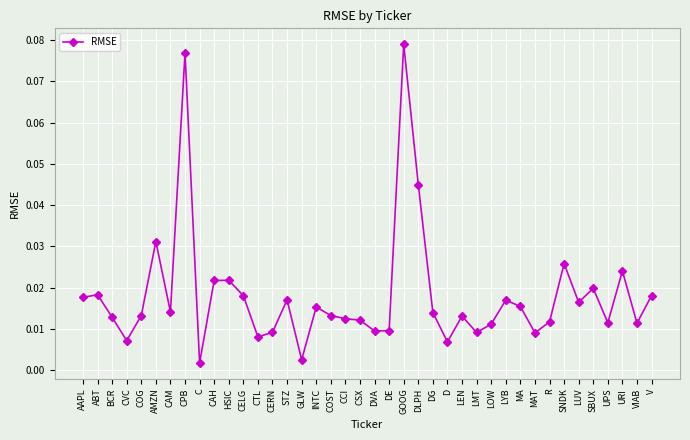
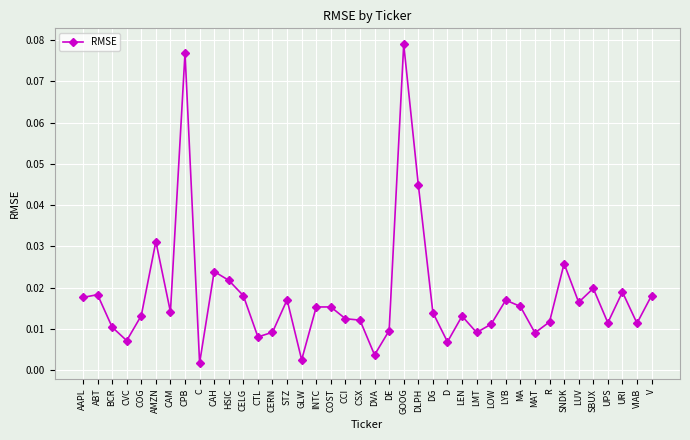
BCR: 0.013 -> 0.010
CAH: 0.022 -> 0.024
COST: 0.013 -> 0.015
DVA: 0.009 -> 0.004
URI: 0.024 -> 0.019
